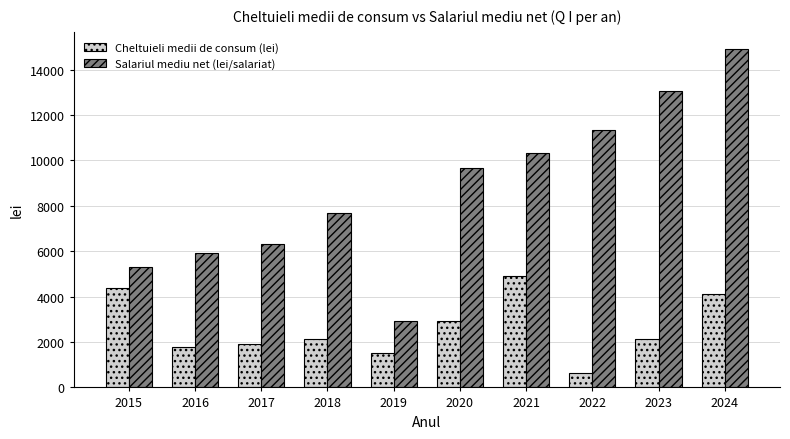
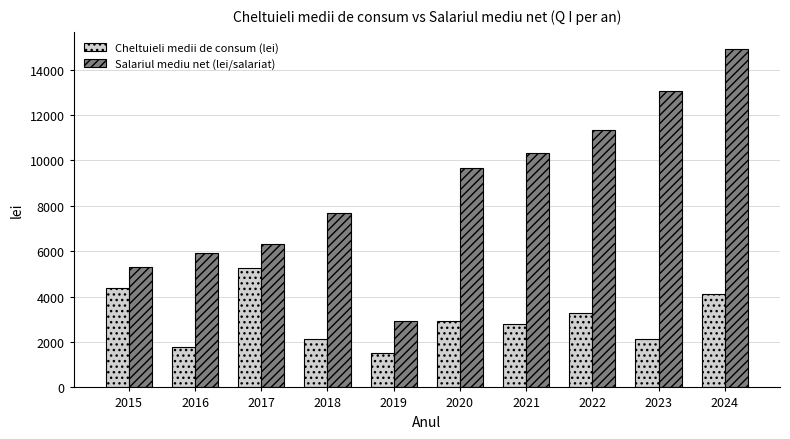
Cheltuieli medii de consum (lei), 2017: 1900 -> 5200
Cheltuieli medii de consum (lei), 2021: 4900 -> 2800
Cheltuieli medii de consum (lei), 2022: 600 -> 3300
